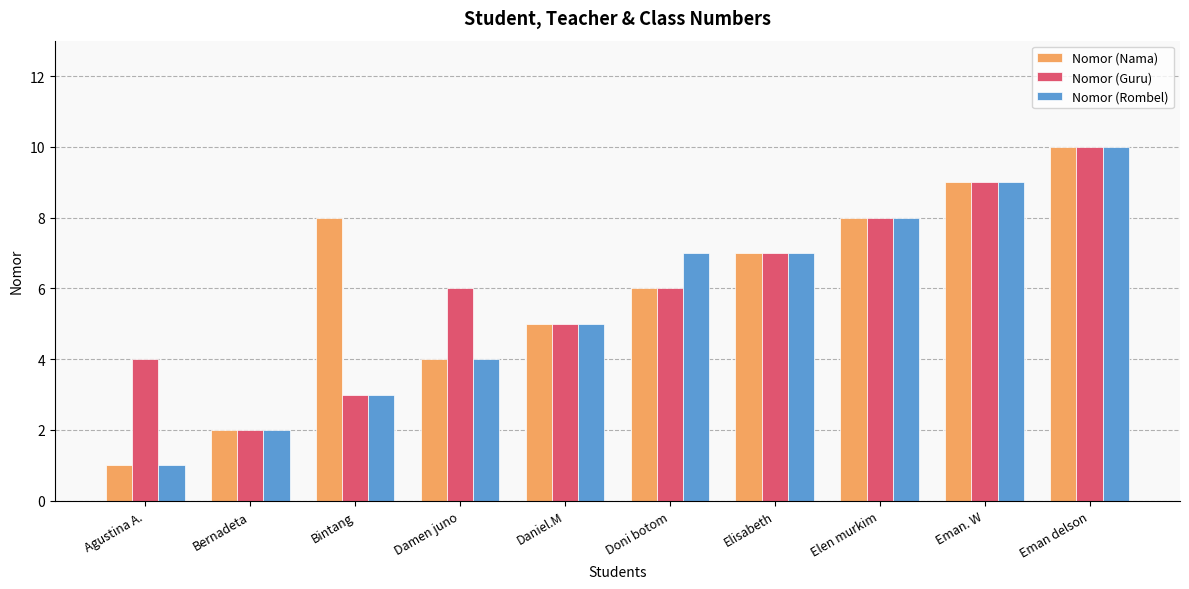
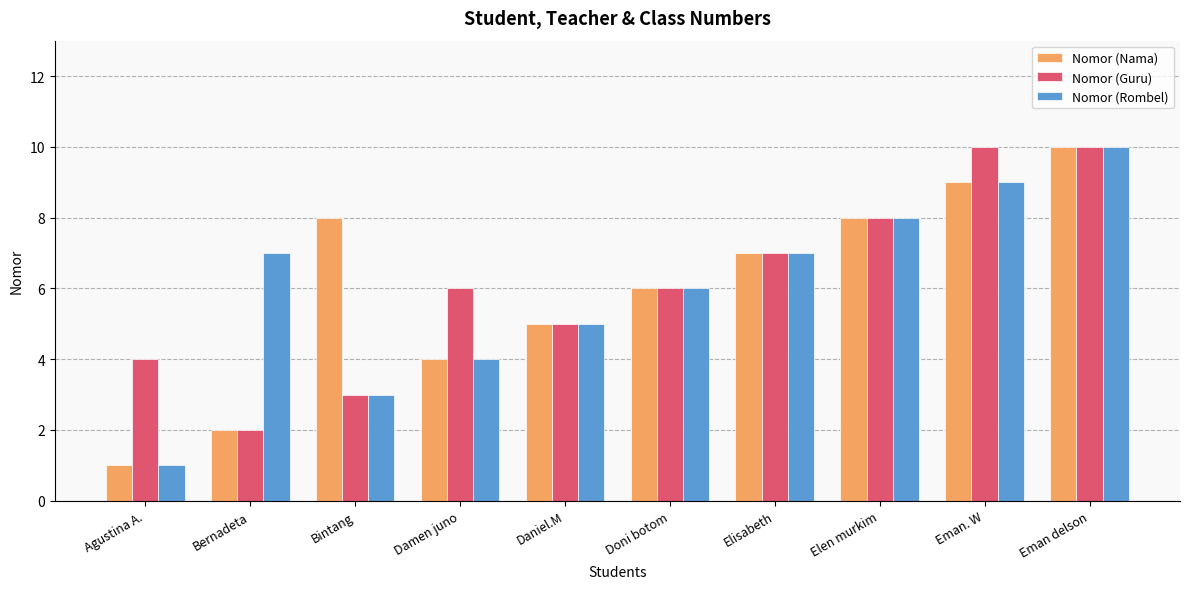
Nomor (Rombel), Bernadeta: 2 -> 7
Nomor (Rombel), Doni botom: 7 -> 6
Nomor (Guru), Eman. W: 9 -> 10
